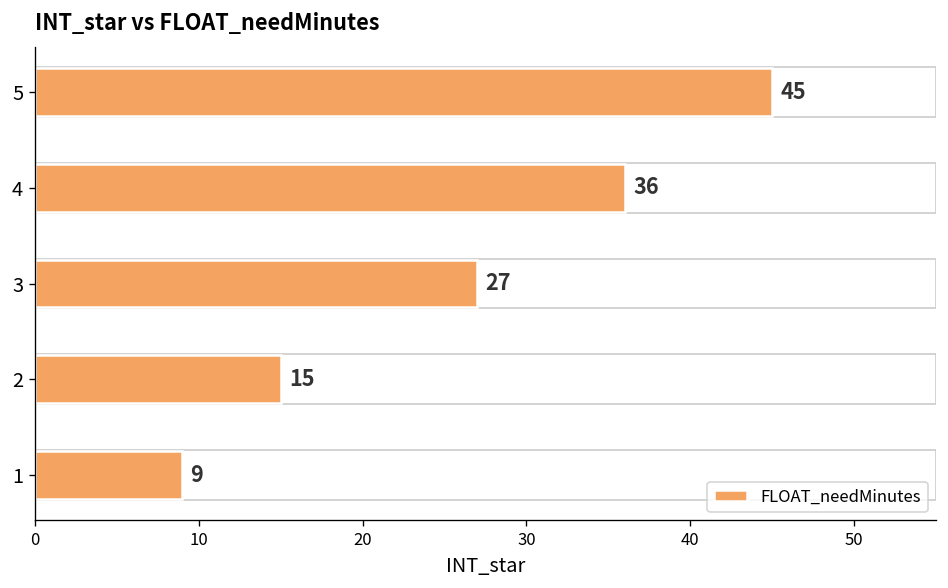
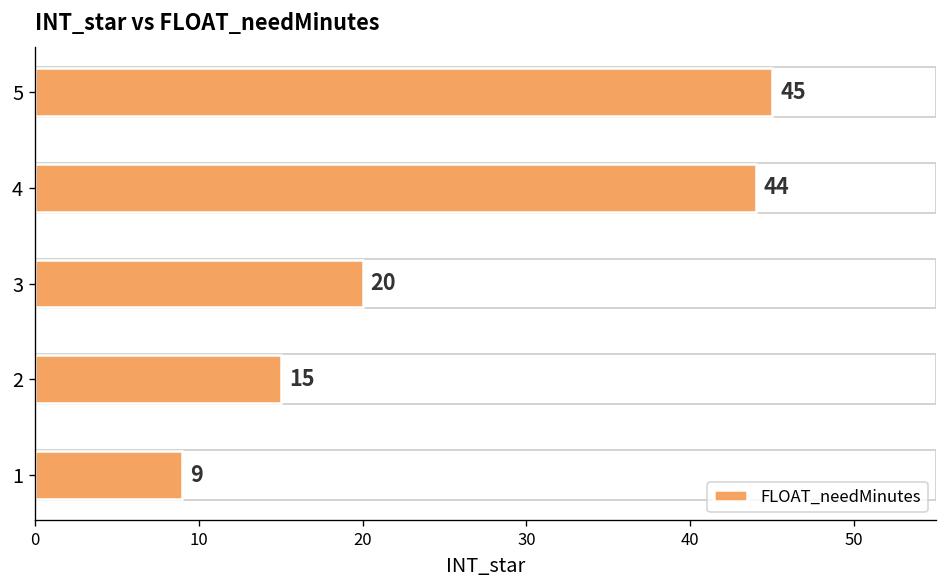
4: 36 -> 44
3: 27 -> 20
